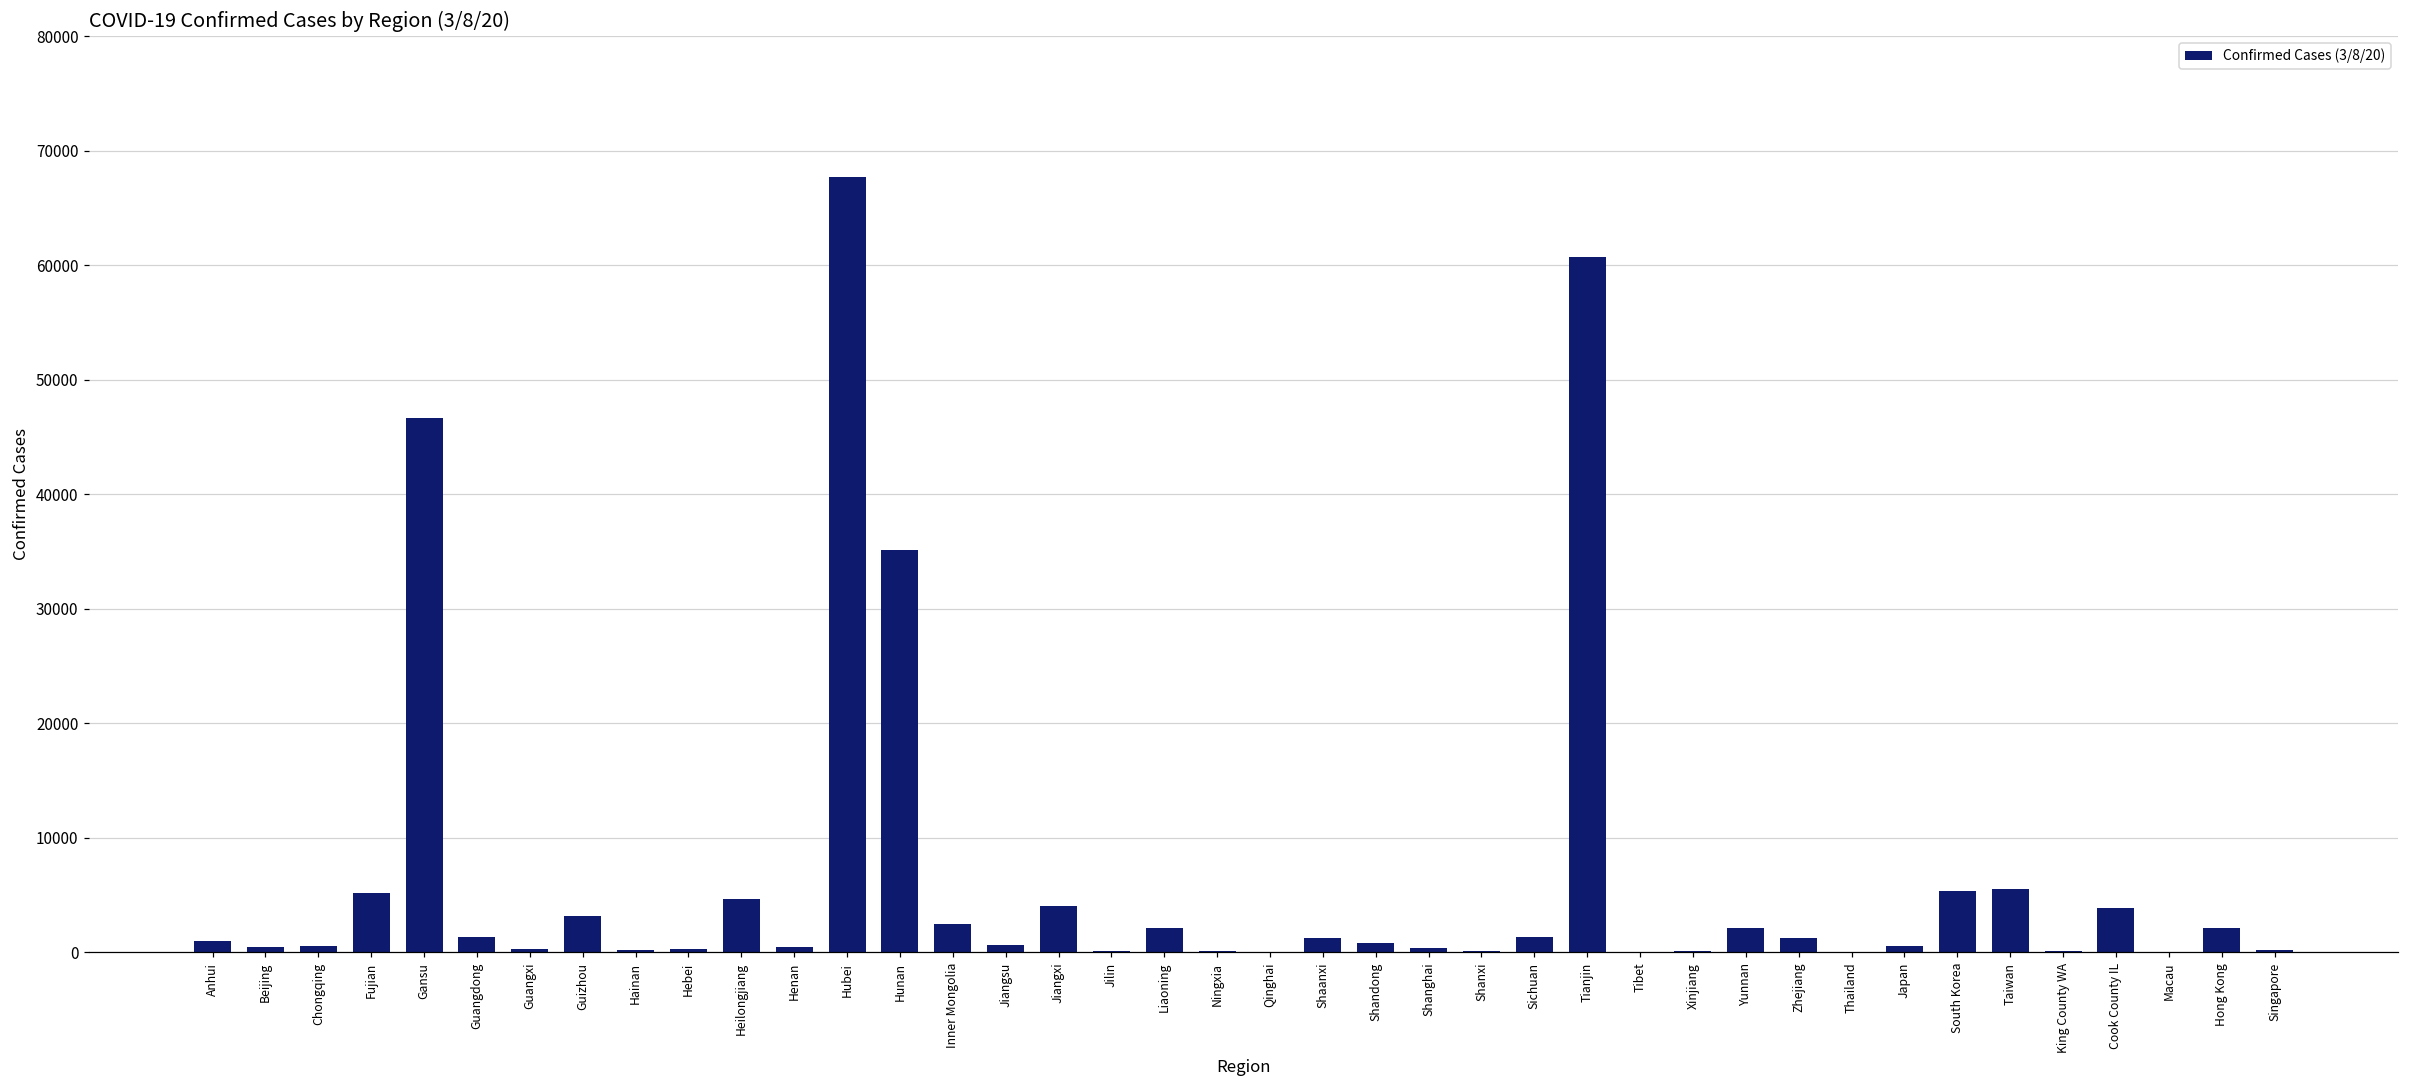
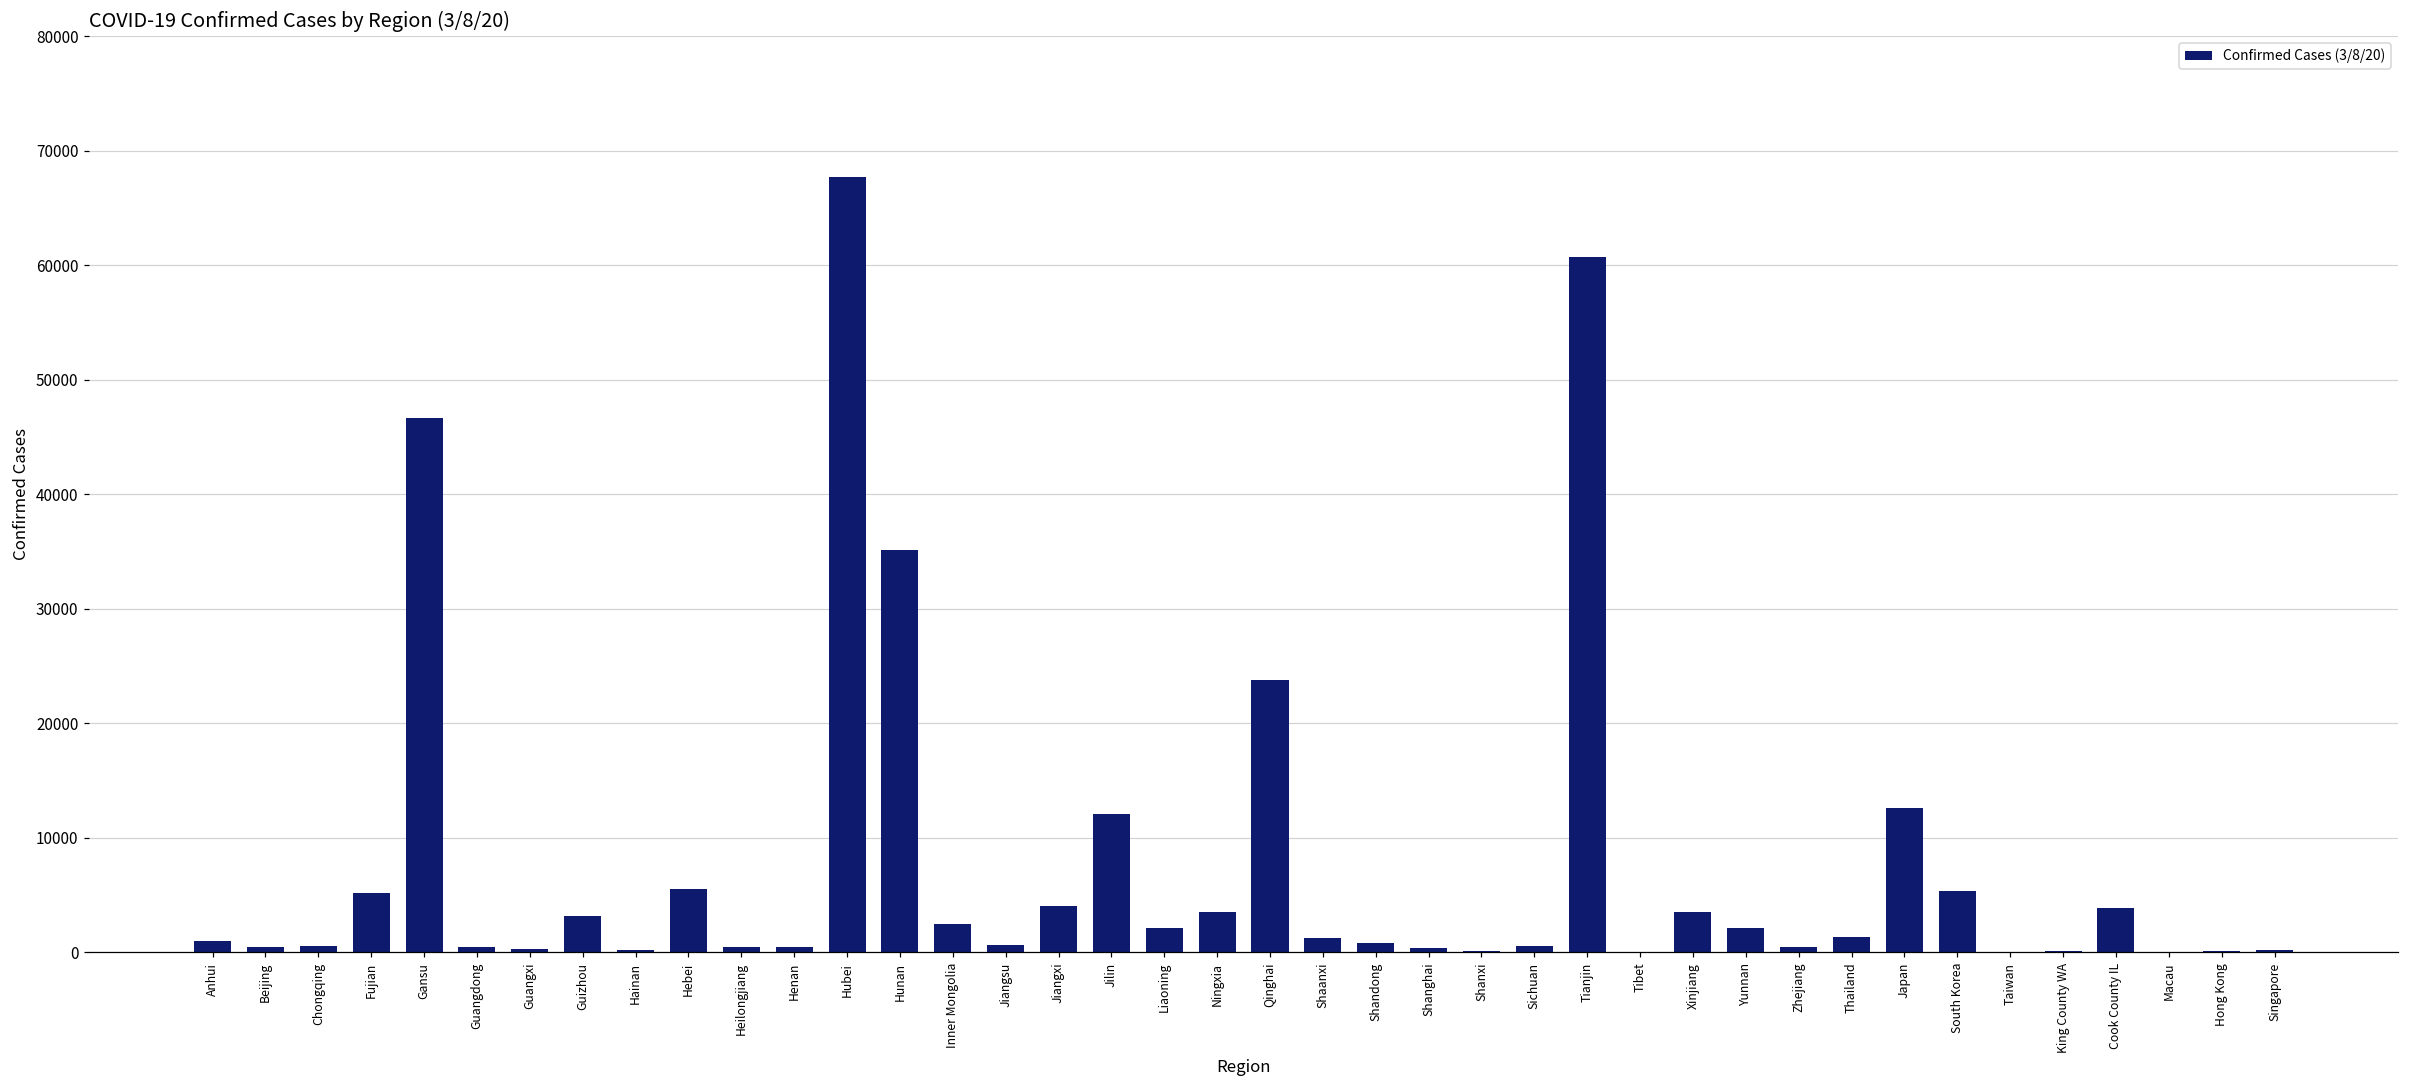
Guangdong: 1400 -> 400
Hebei: 300 -> 5500
Heilongjiang: 4600 -> 500
Jilin: 100 -> 12000
Ningxia: 100 -> 3500
Qinghai: 0 -> 23800
Sichuan: 1400 -> 500
Xinjiang: 100 -> 3500
Zhejiang: 1200 -> 400
Thailand: 100 -> 1300
Japan: 500 -> 12600
Taiwan: 5500 -> 0
Hong Kong: 2100 -> 100
